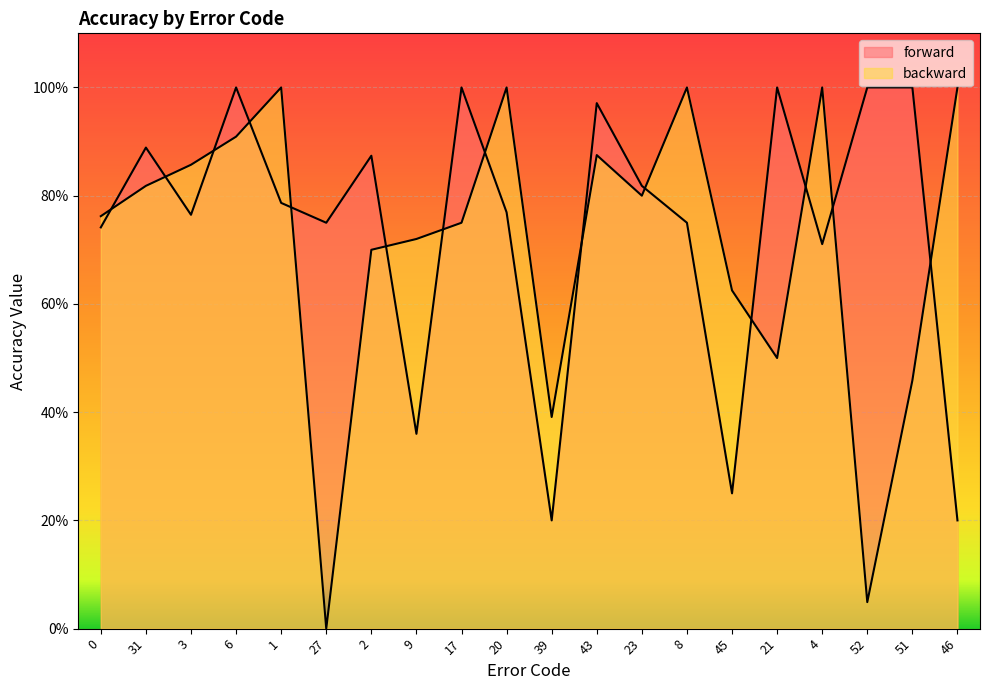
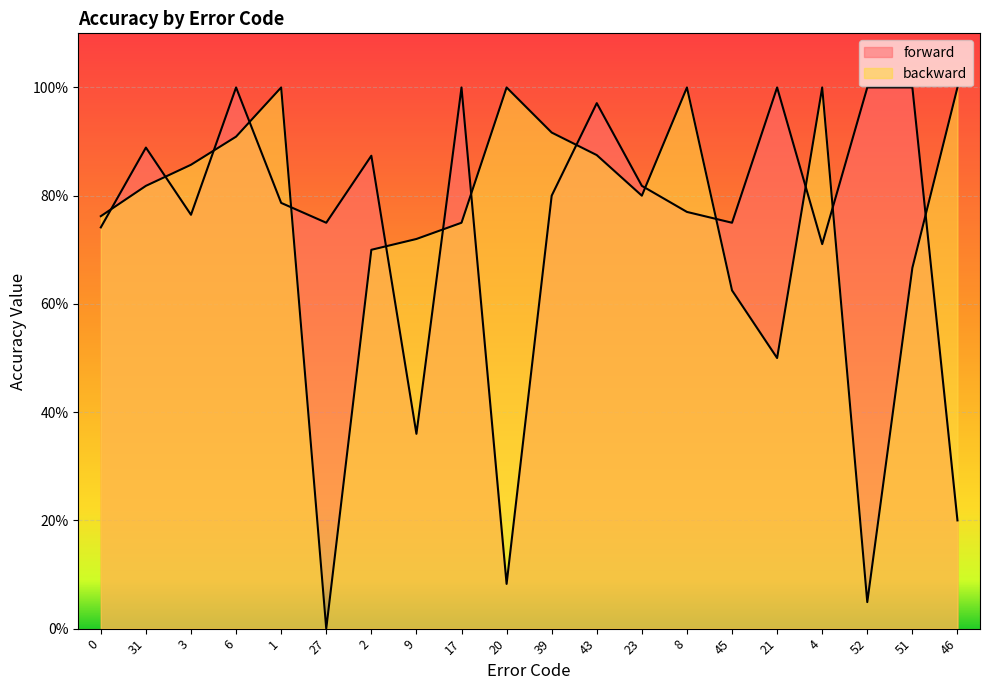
forward, 20: 77% -> 8%
forward, 39: 20% -> 80%
backward, 39: 39% -> 92%
forward, 8: 75% -> 77%
forward, 45: 25% -> 75%
backward, 51: 46% -> 67%
